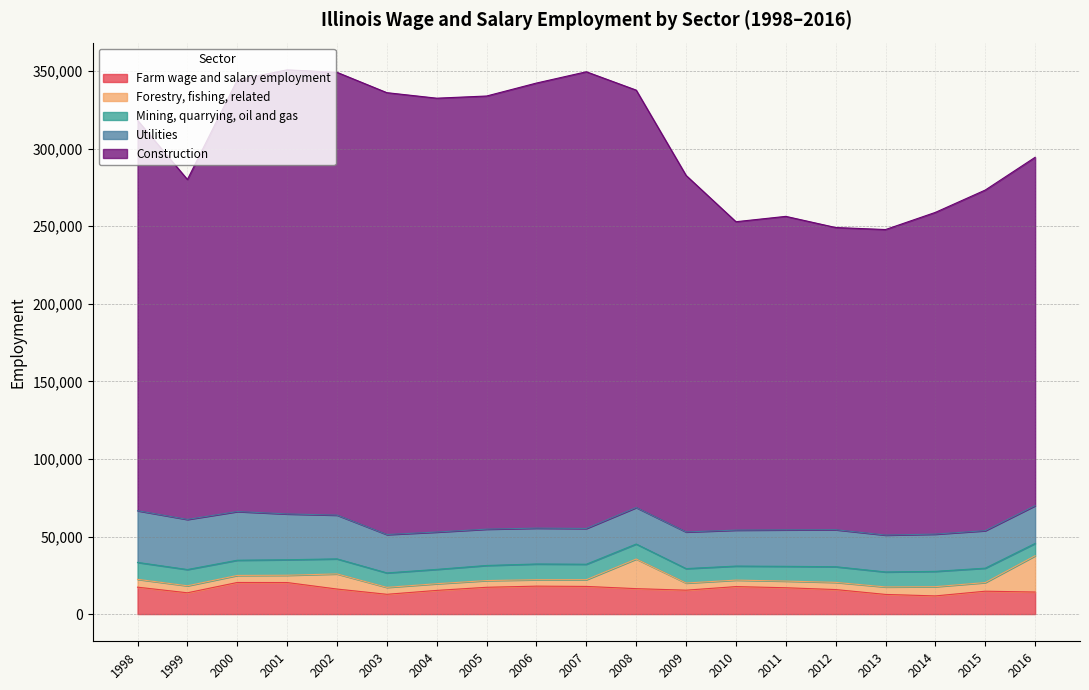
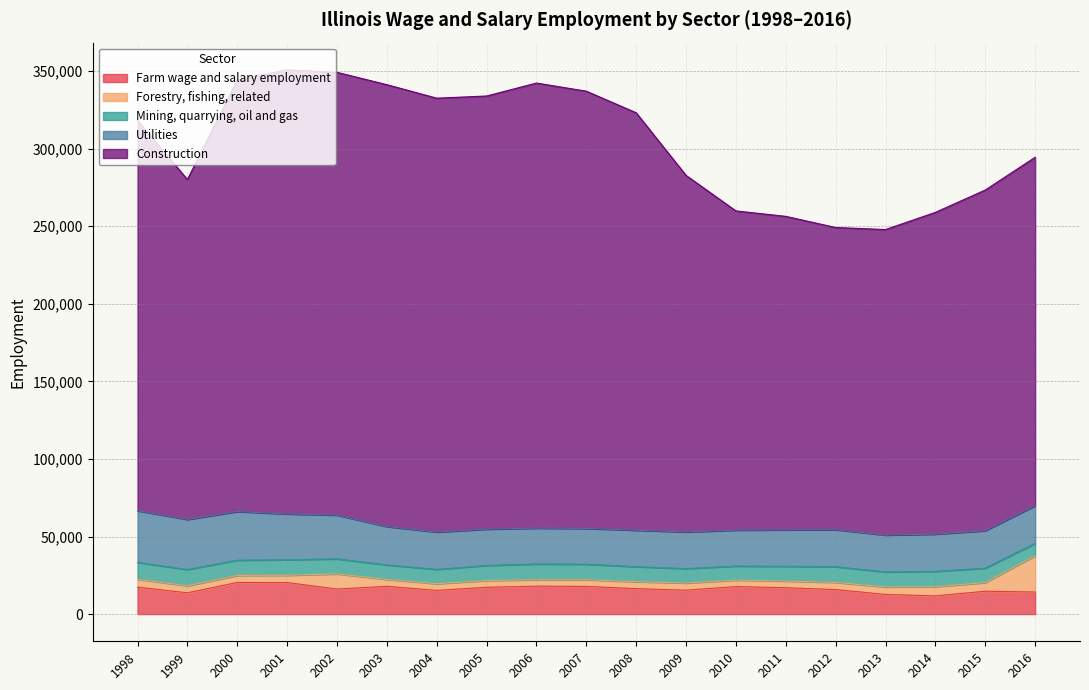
Farm wage and salary employment, 2003: 13,000 -> 18,000
Construction, 2007: 294,000 -> 282,000
Forestry, fishing, related, 2008: 19,000 -> 4,000
Construction, 2010: 199,000 -> 206,000
